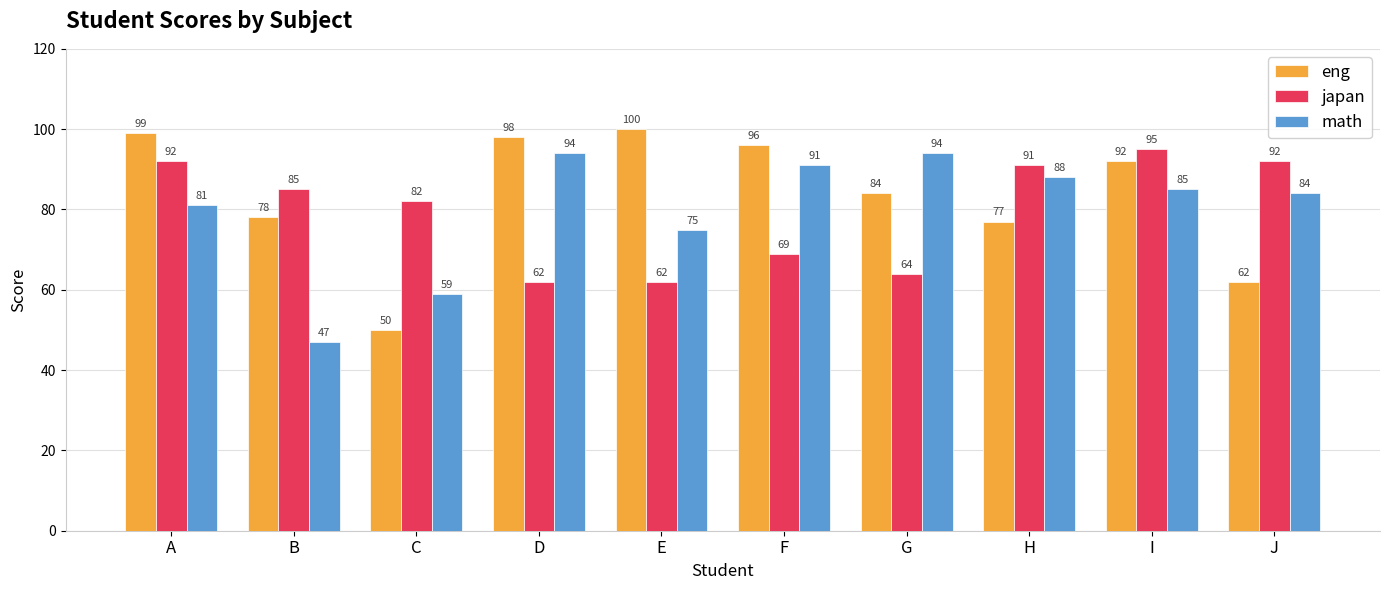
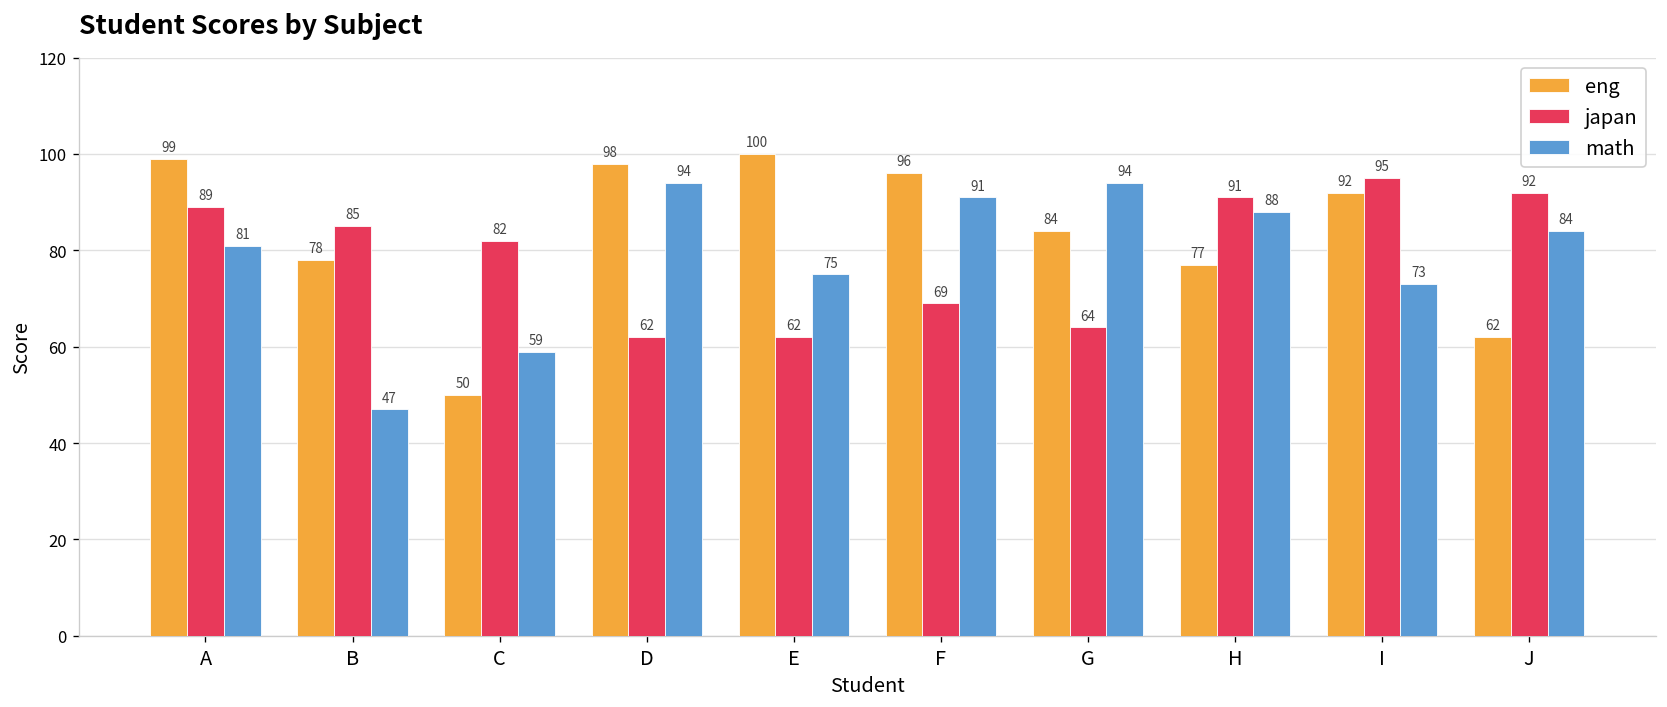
japan, A: 92 -> 89
math, I: 85 -> 73
